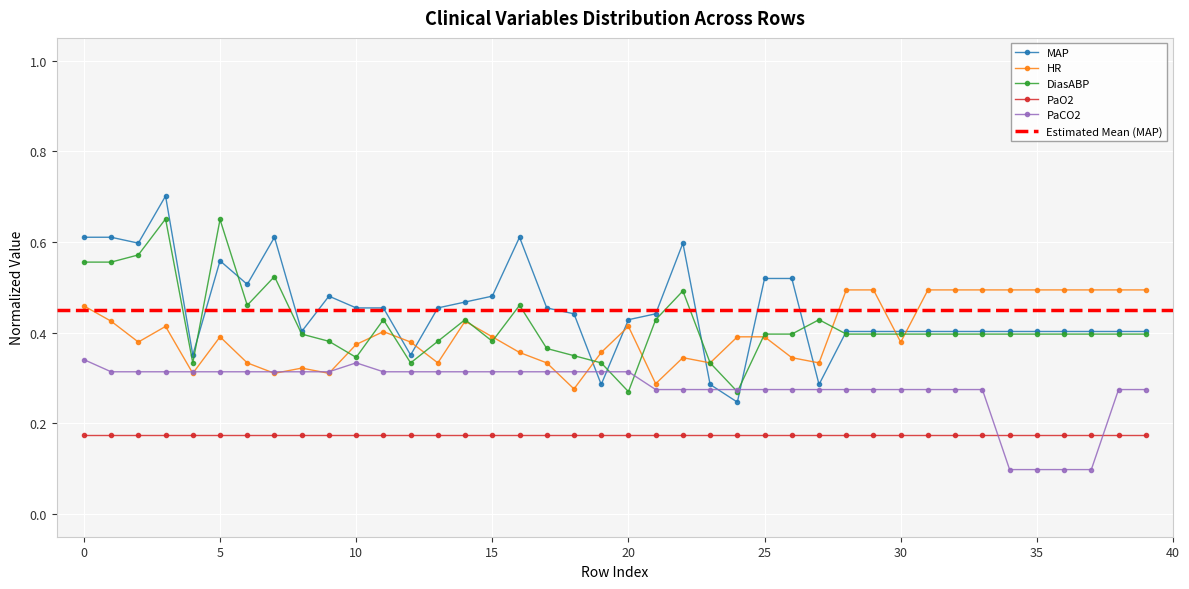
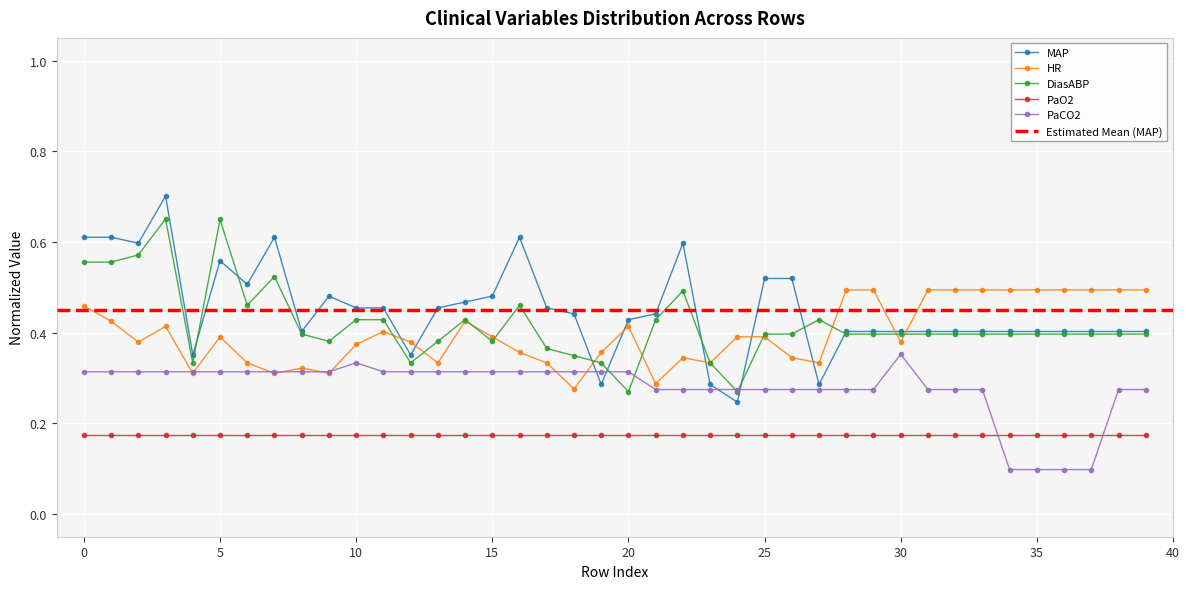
PaCO2, 0: 0.34 -> 0.31
DiasABP, 10: 0.35 -> 0.43
PaCO2, 30: 0.27 -> 0.35
